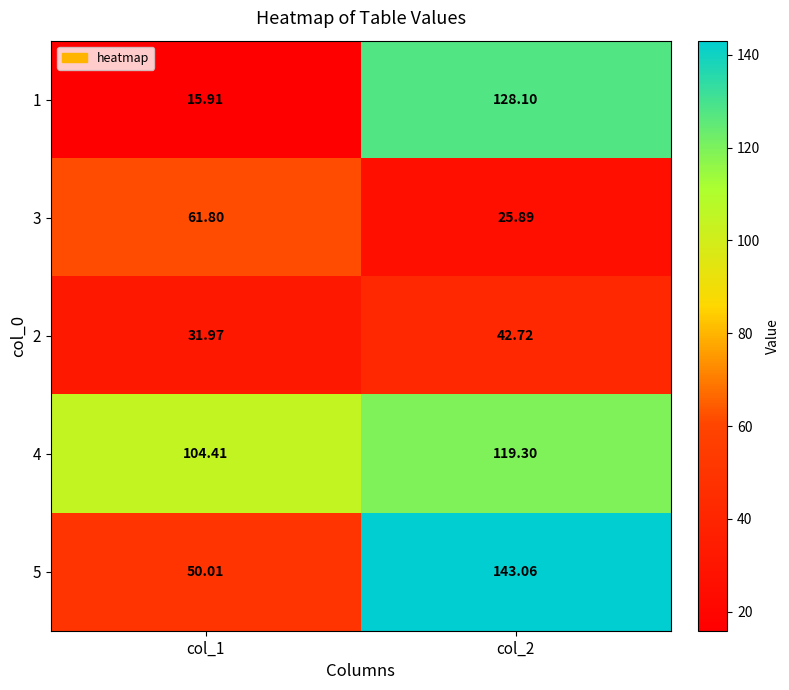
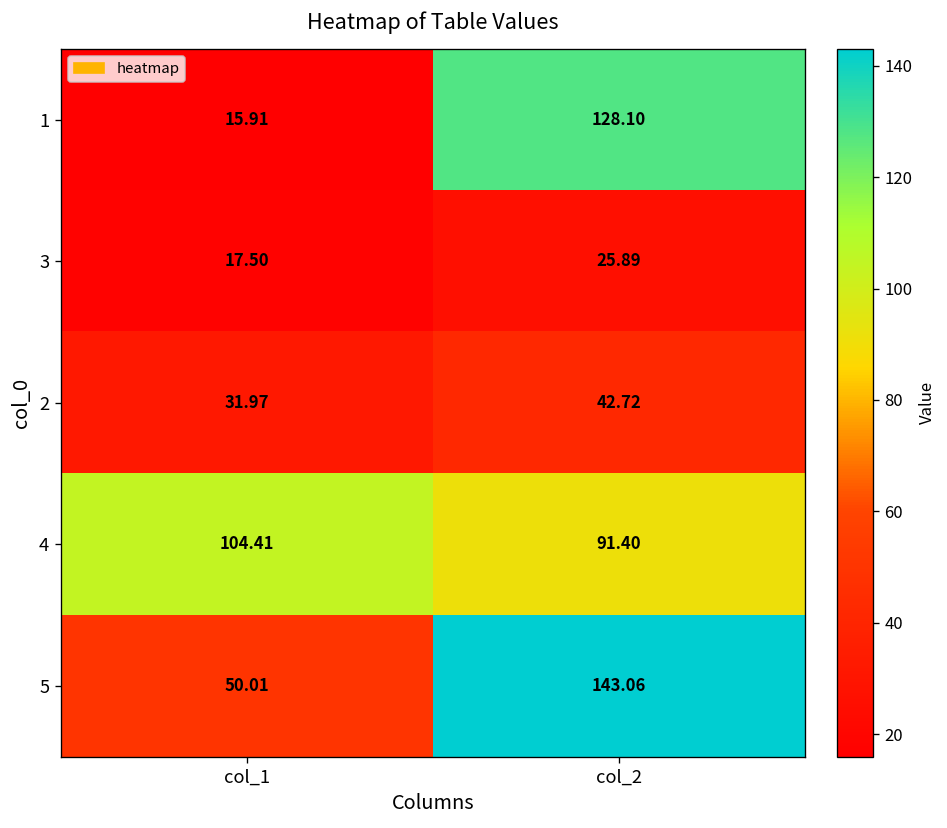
3, col_1: 61.80 -> 17.50
4, col_2: 119.30 -> 91.40
